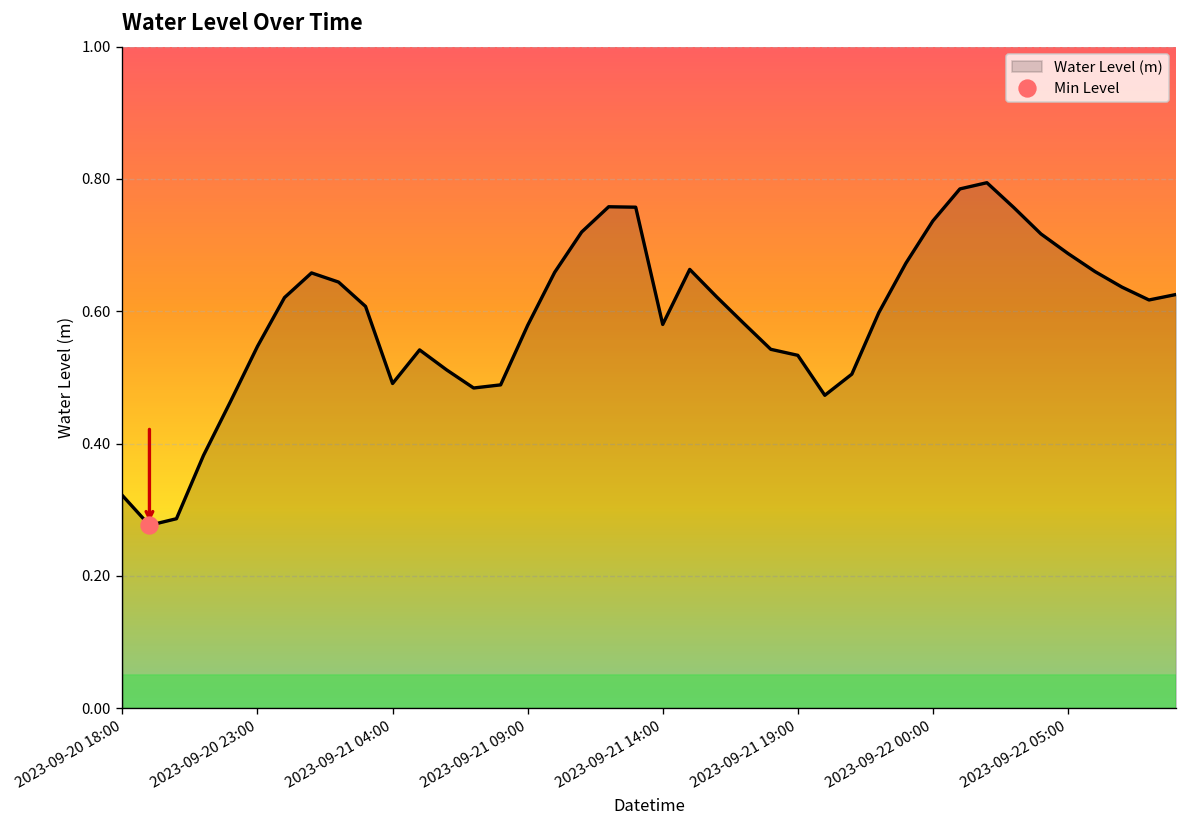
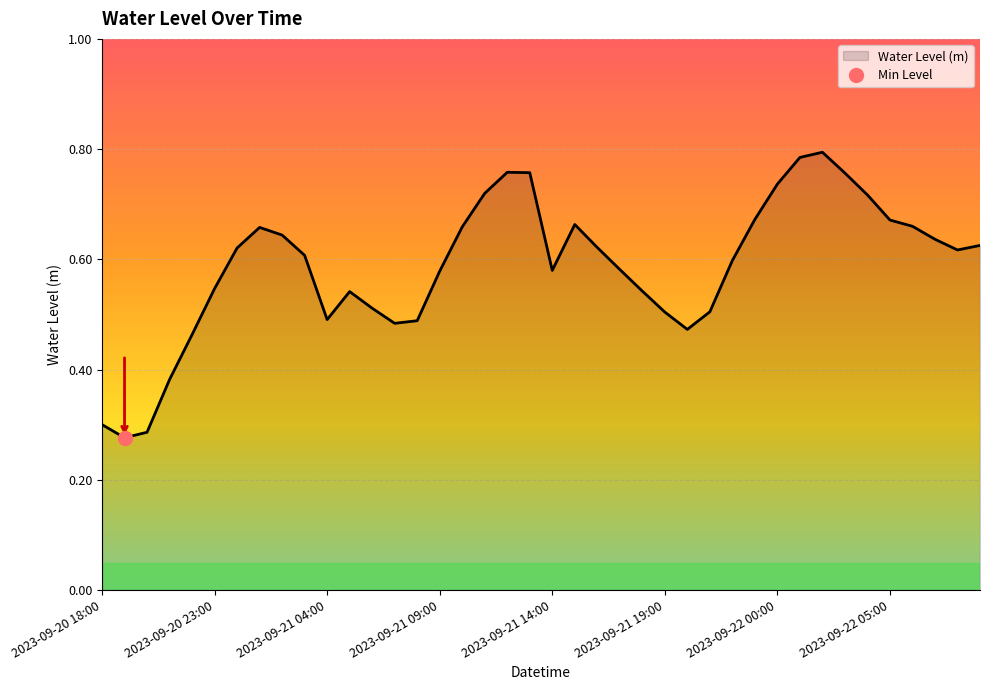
Water Level (m), 2023-09-20 18:00: 0.32 -> 0.30
Water Level (m), 2023-09-21 19:00: 0.53 -> 0.50
Water Level (m), 2023-09-22 05:00: 0.69 -> 0.67
